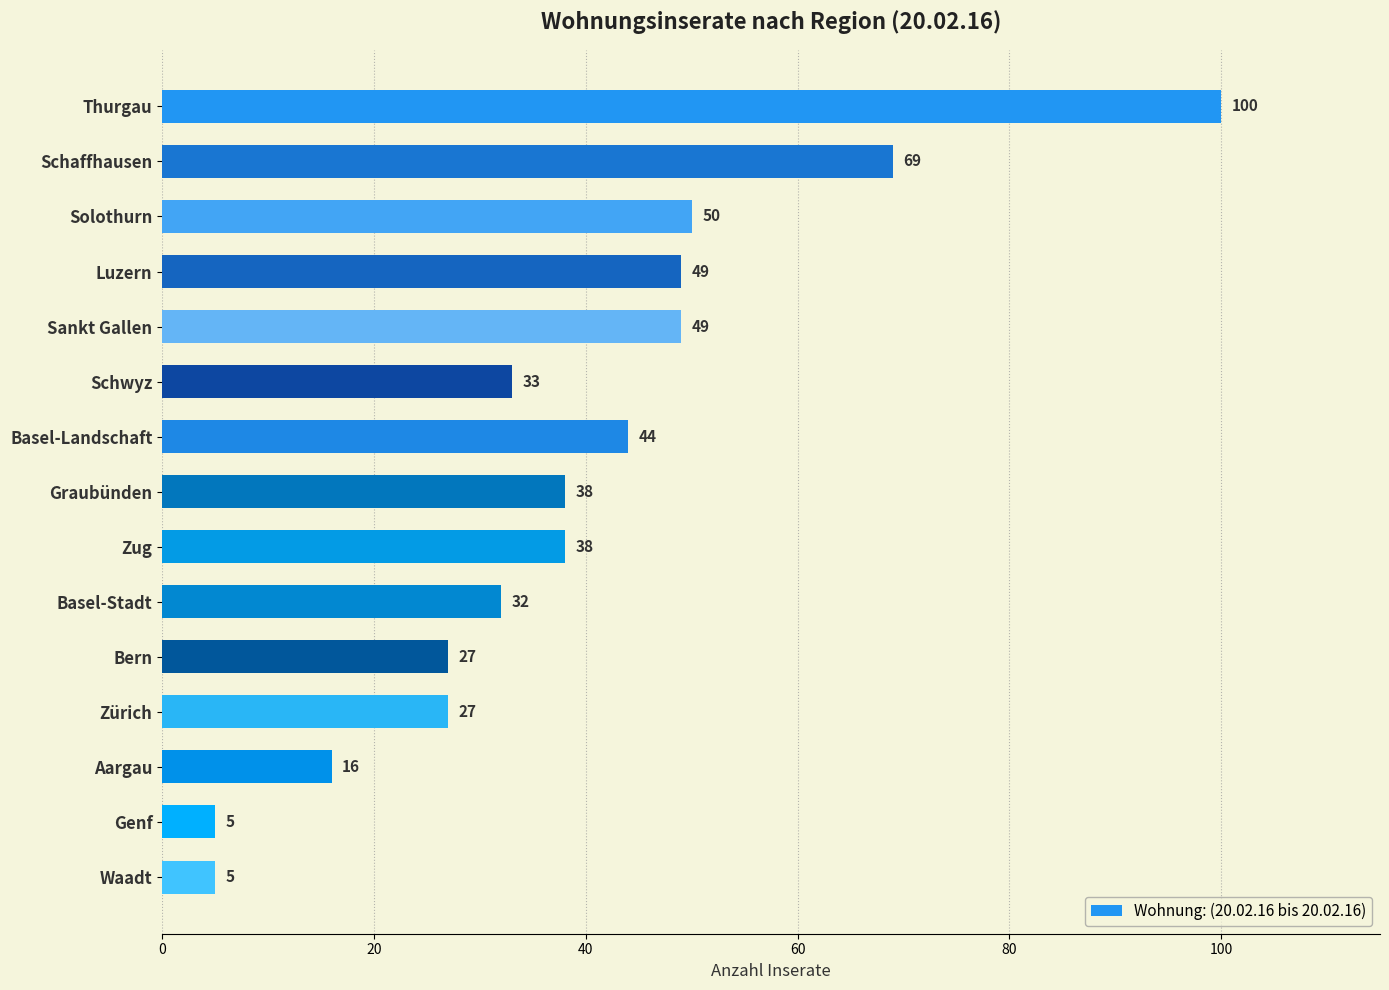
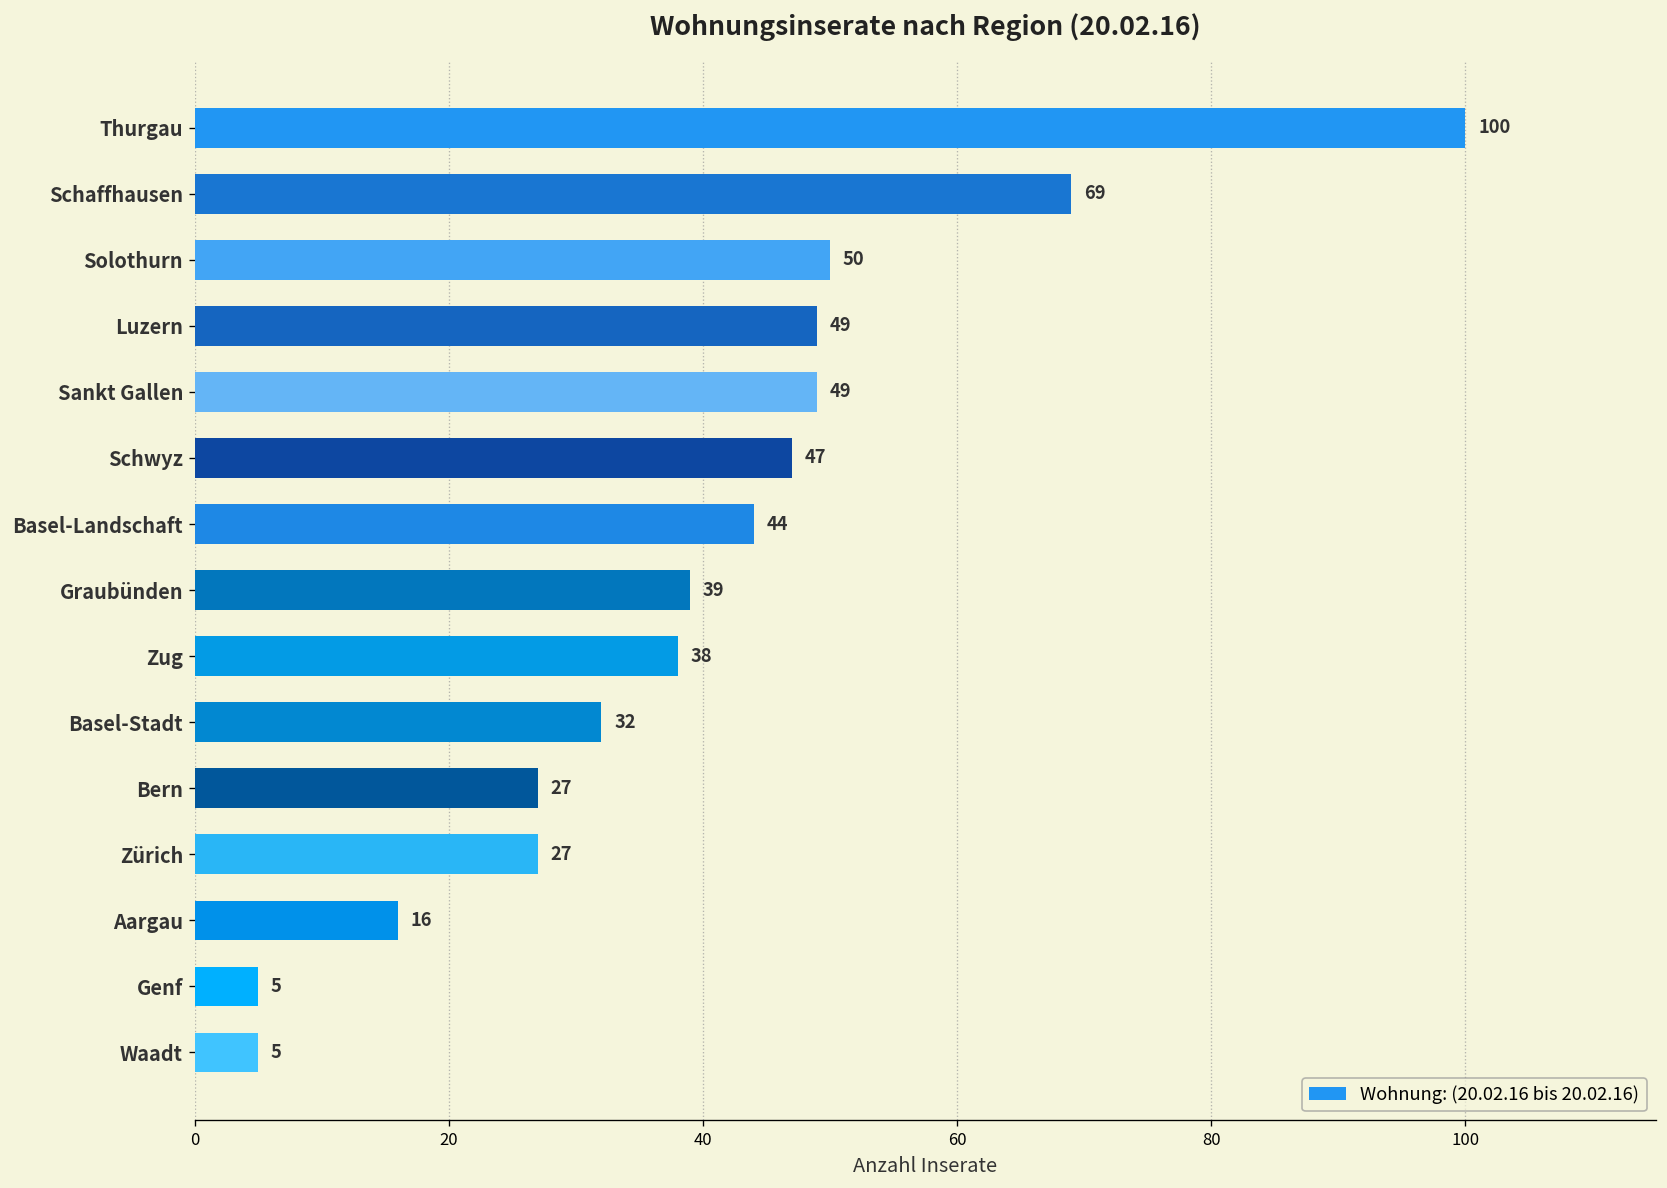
Schwyz: 33 -> 47
Graubünden: 38 -> 39
